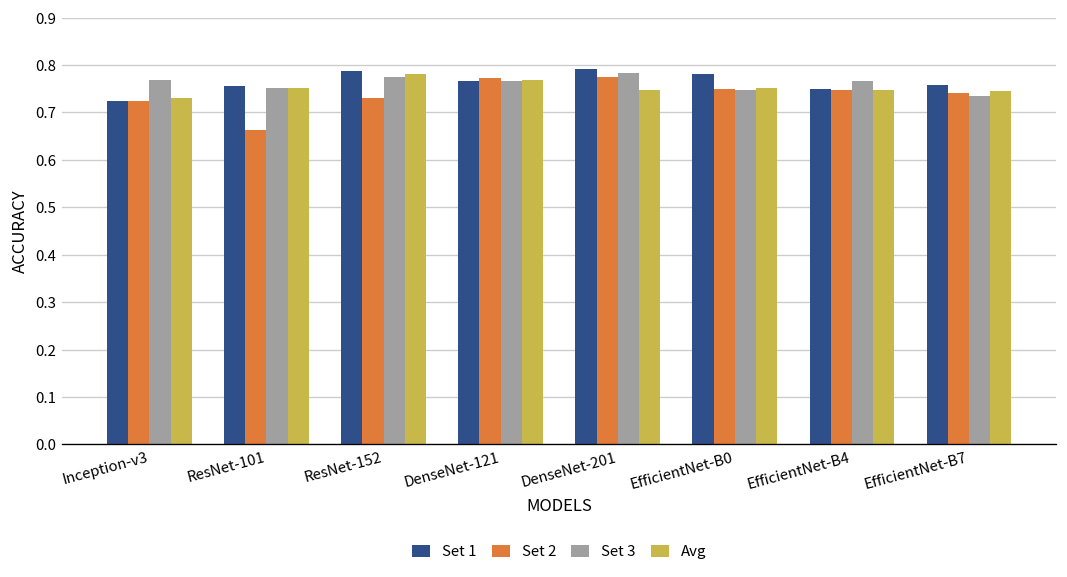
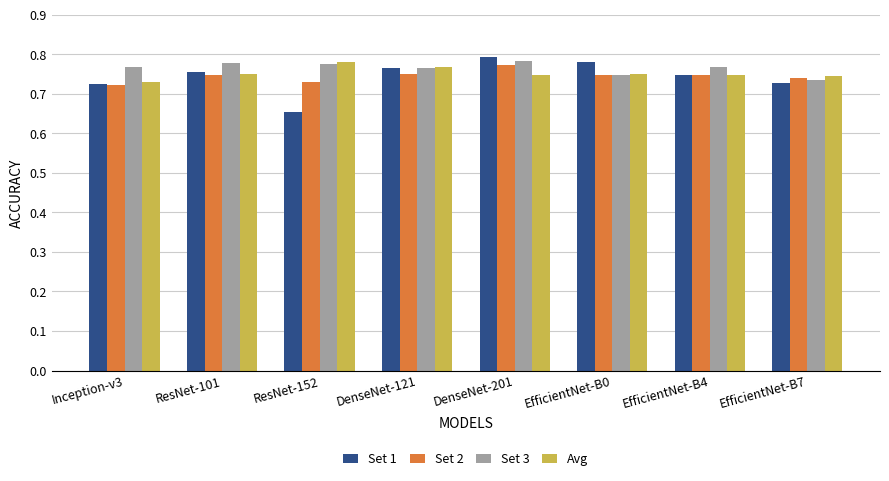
Set 2, ResNet-101: 0.66 -> 0.75
Set 3, ResNet-101: 0.75 -> 0.78
Set 1, ResNet-152: 0.79 -> 0.66
Set 2, DenseNet-121: 0.77 -> 0.75
Set 1, EfficientNet-B7: 0.76 -> 0.73
